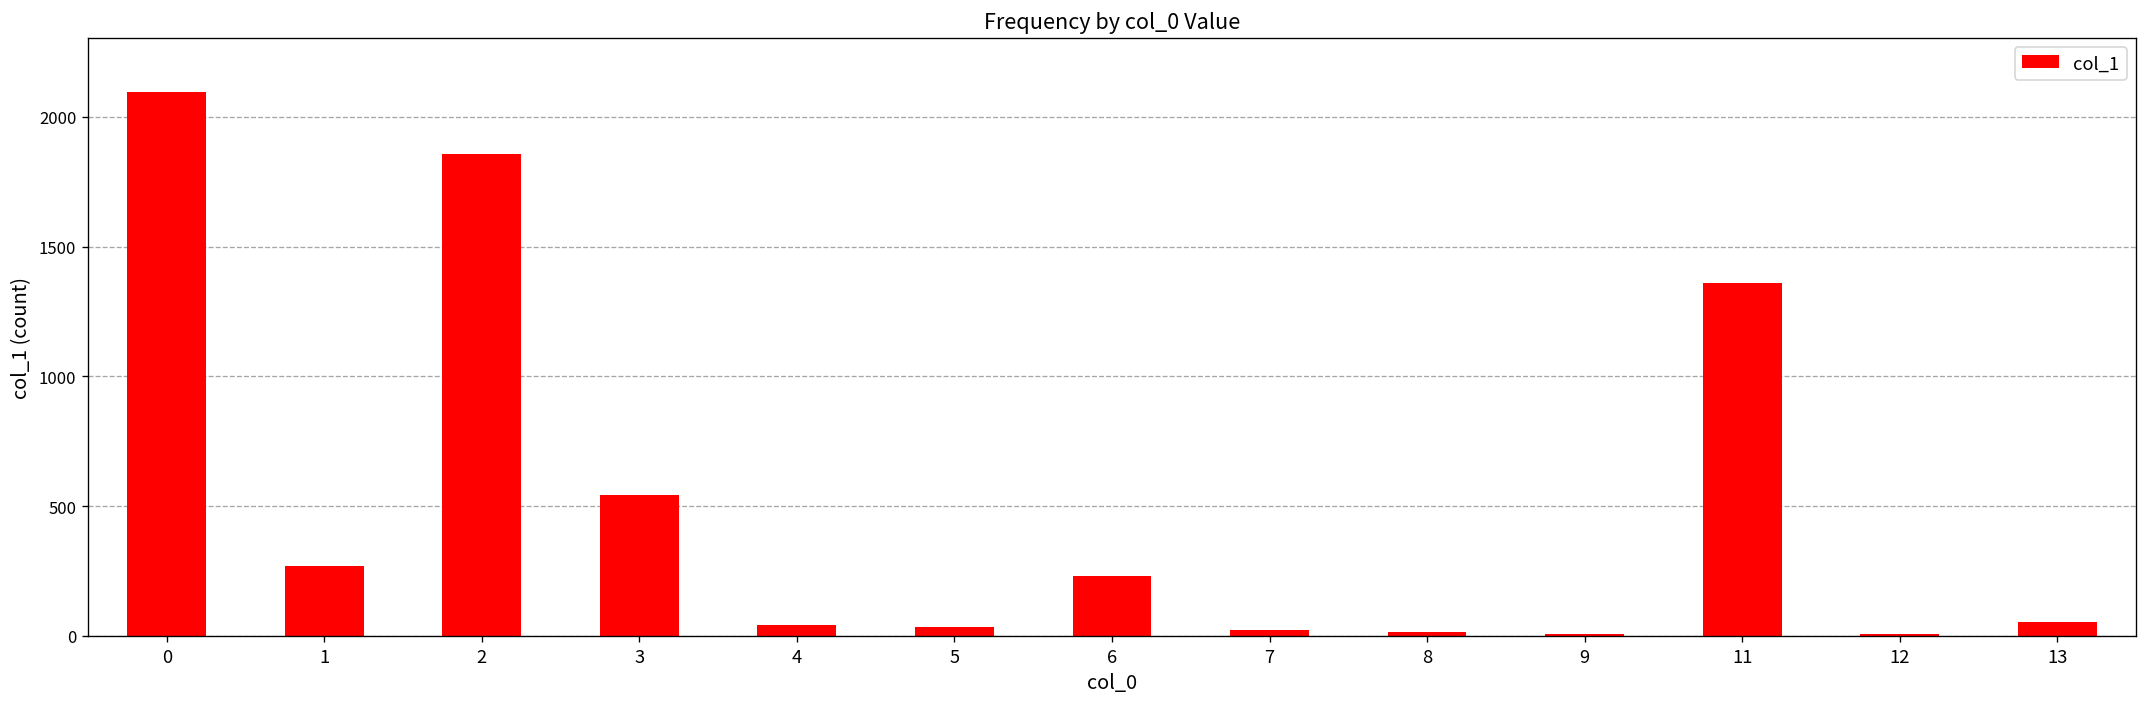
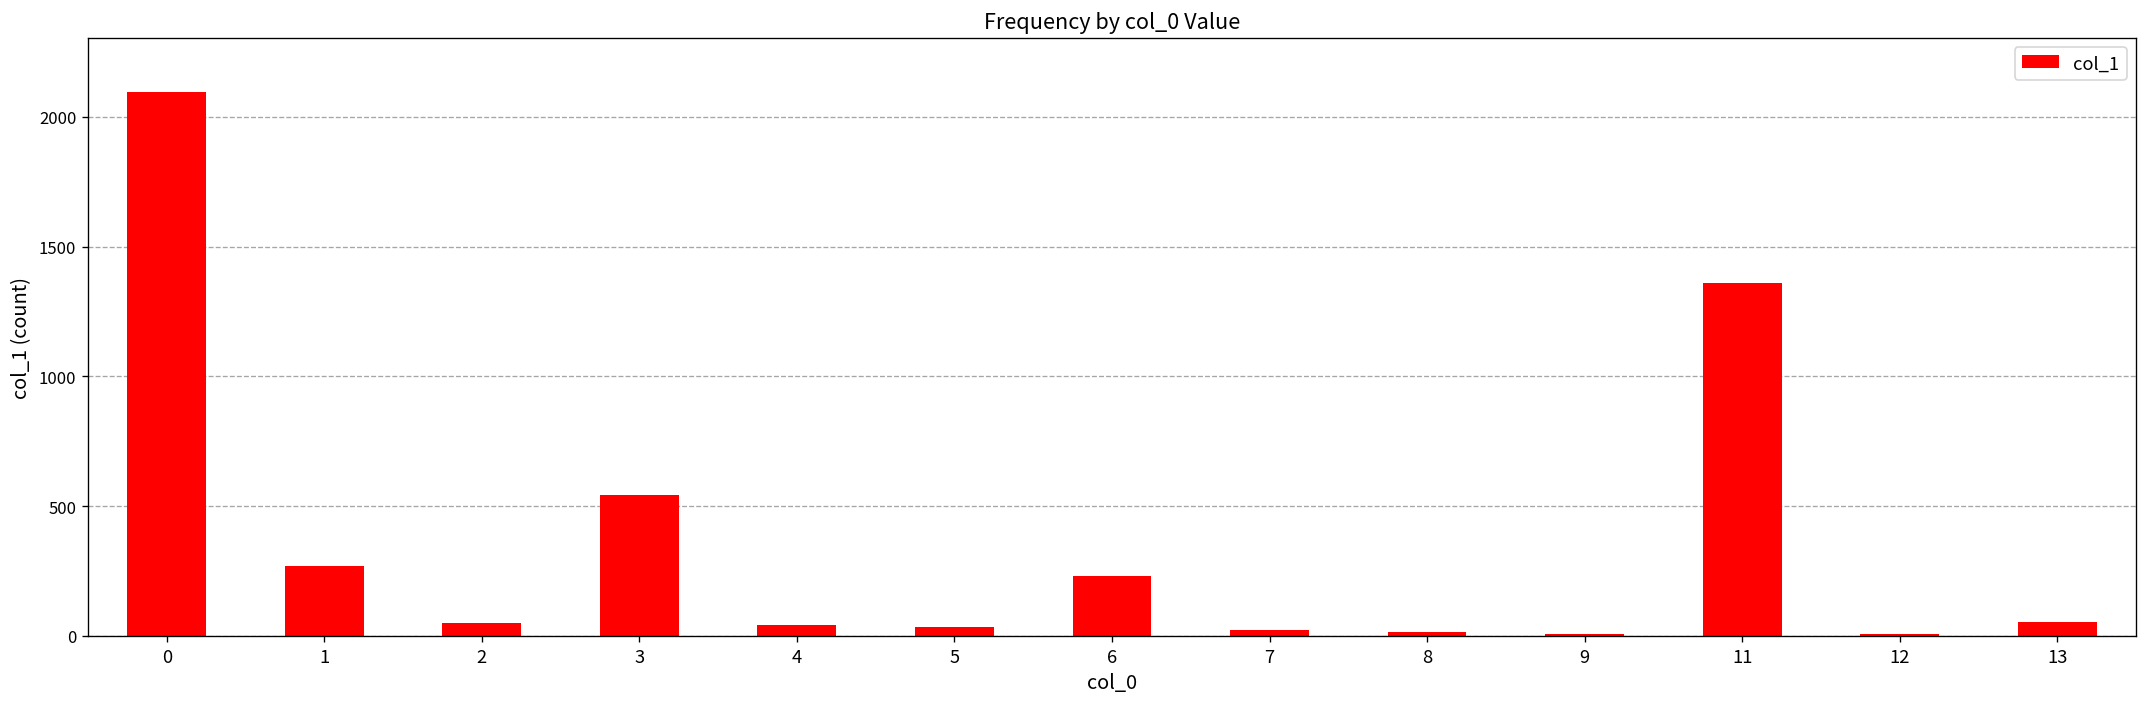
2: 1860 -> 50
